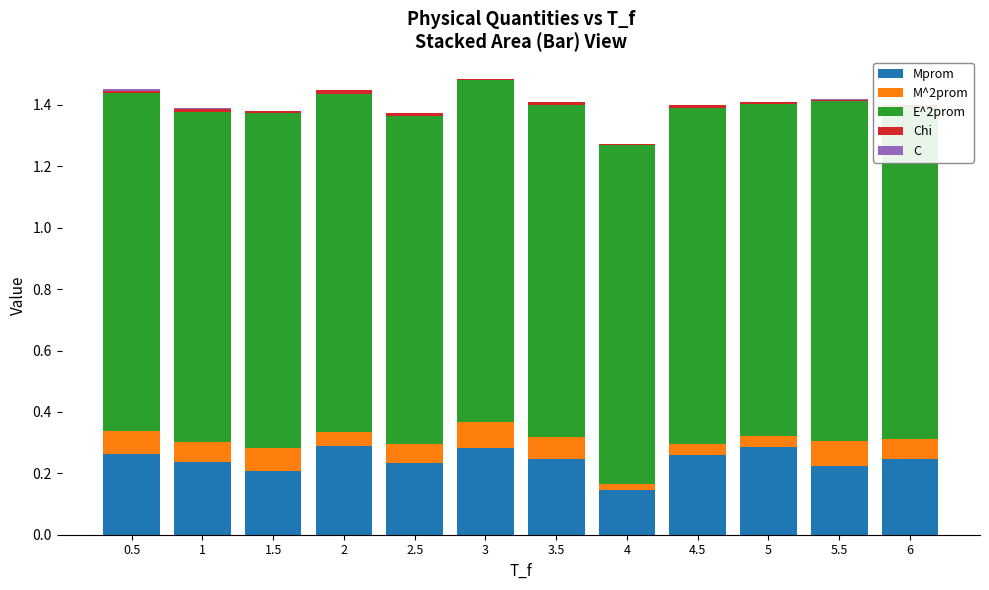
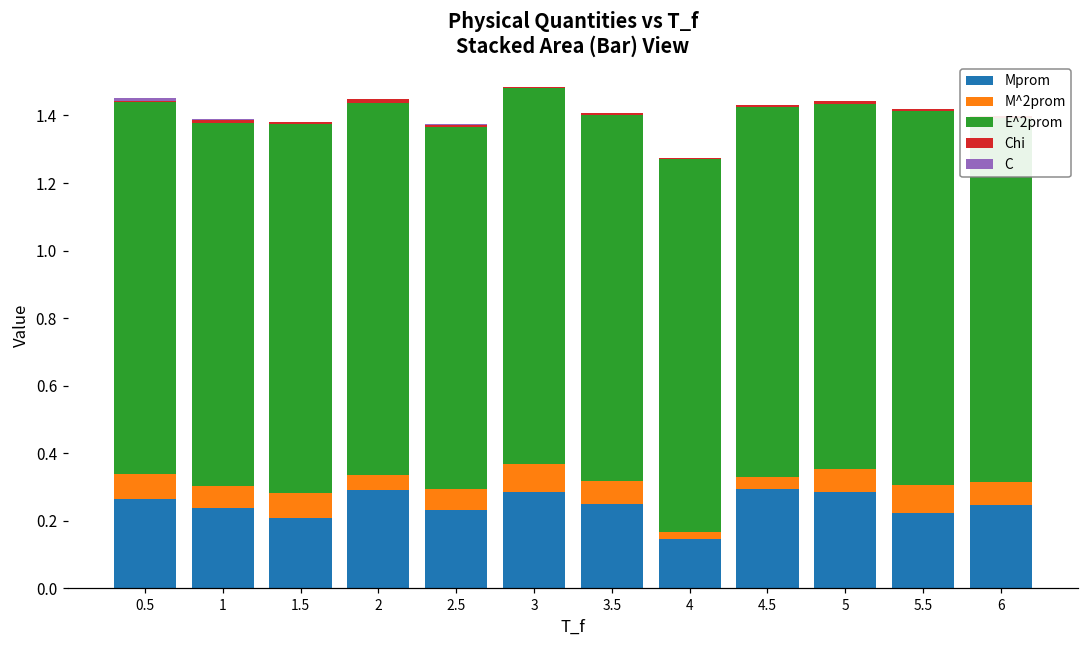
Mprom, 4.5: 0.26 -> 0.29
M^2prom, 5: 0.04 -> 0.07
